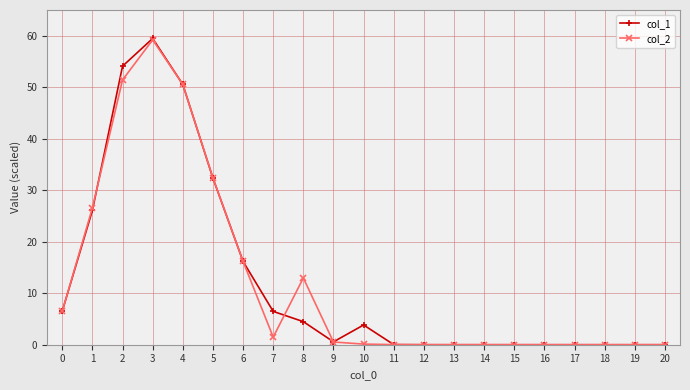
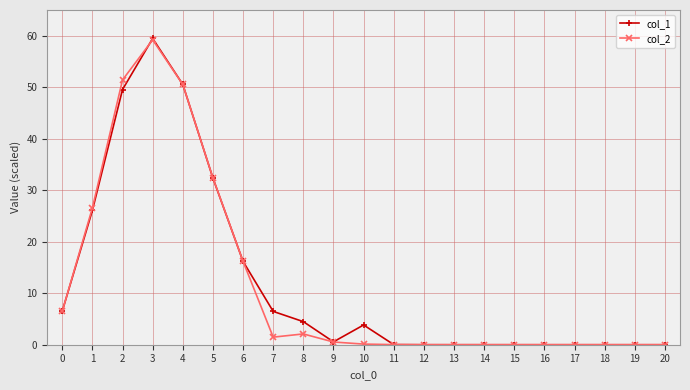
col_1, 2: 54 -> 50
col_2, 8: 13 -> 2
